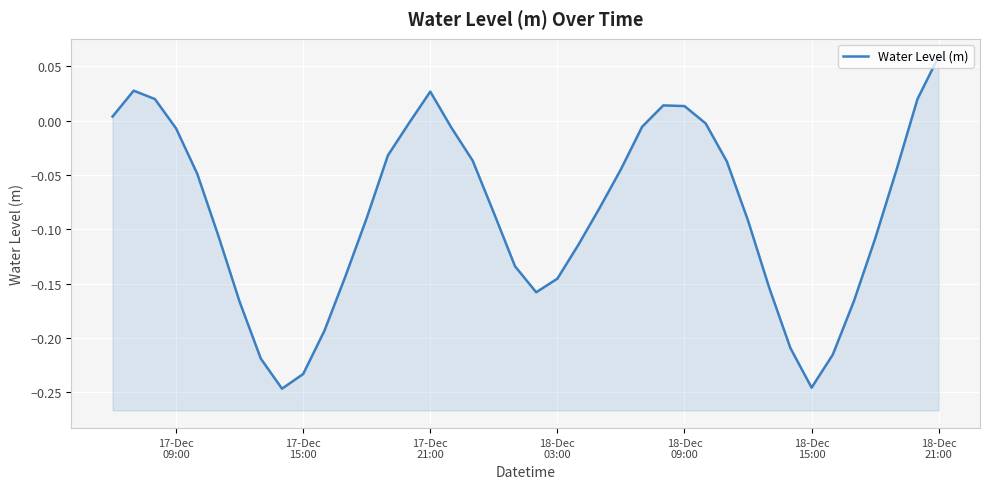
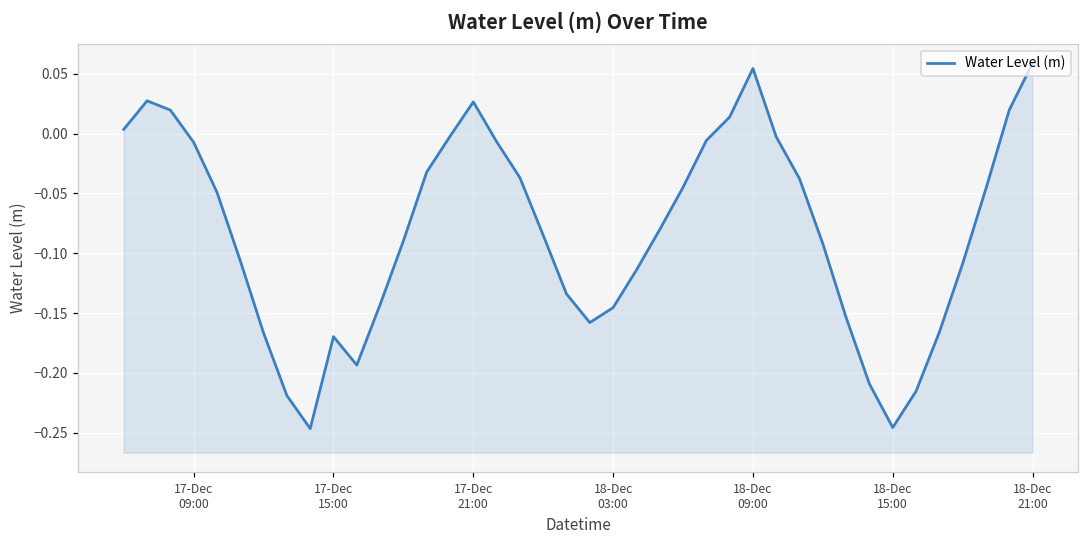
17-Dec 15:00: -0.233 -> -0.170
18-Dec 09:00: 0.013 -> 0.055
